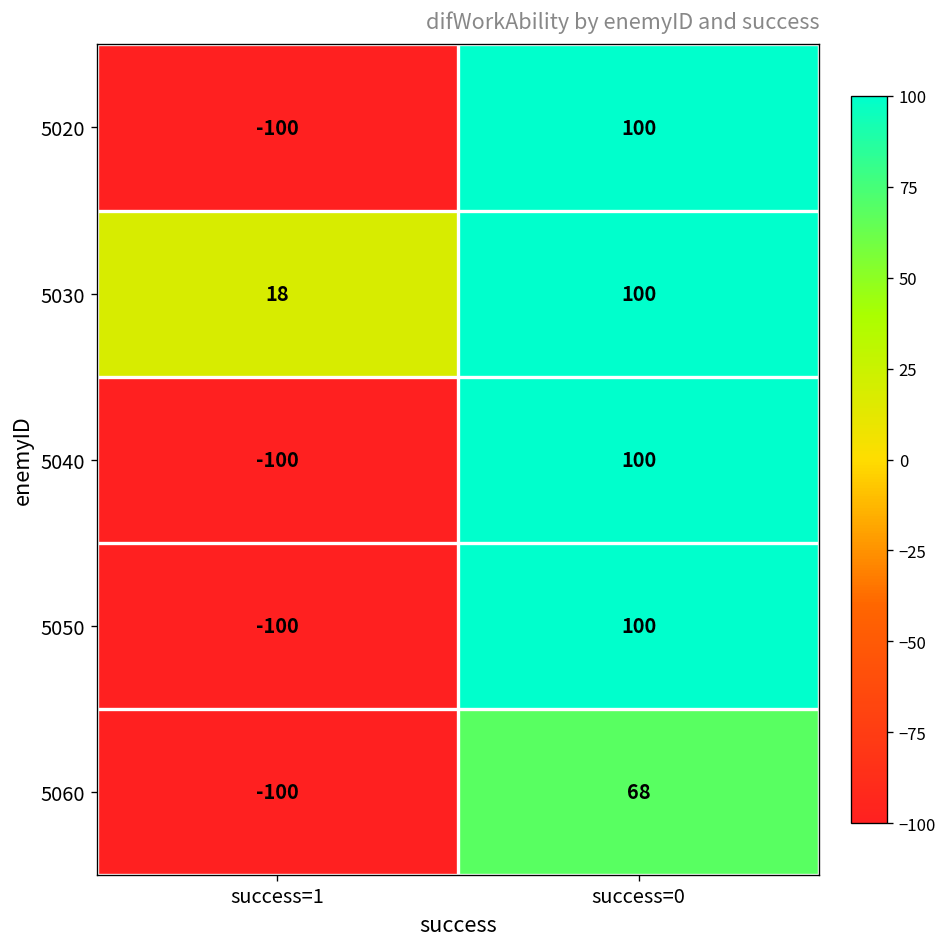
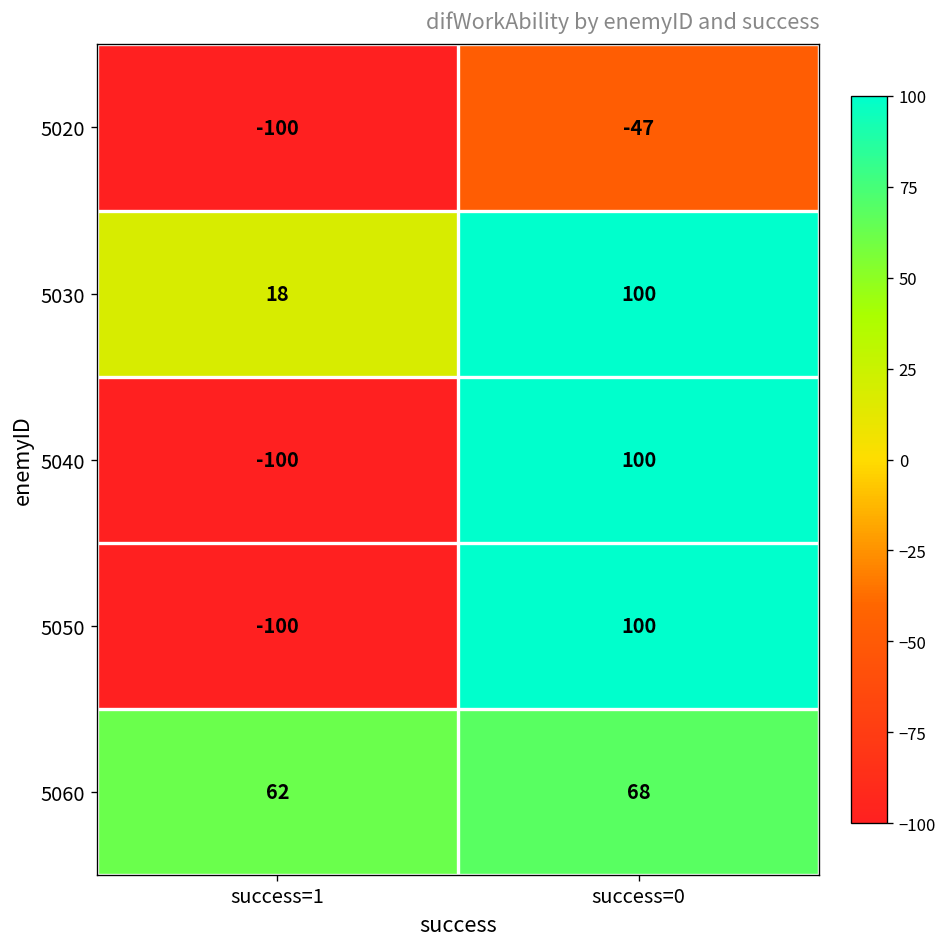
5020, success=0: 100 -> -47
5060, success=1: -100 -> 62
